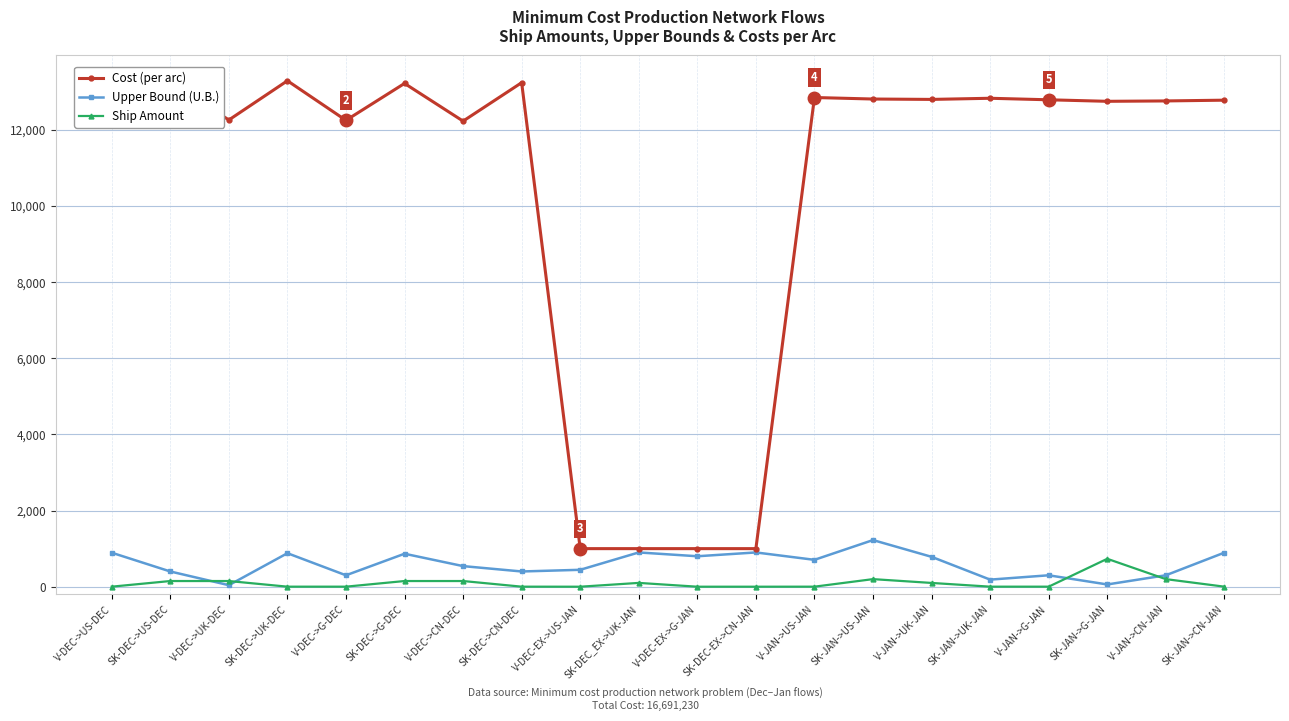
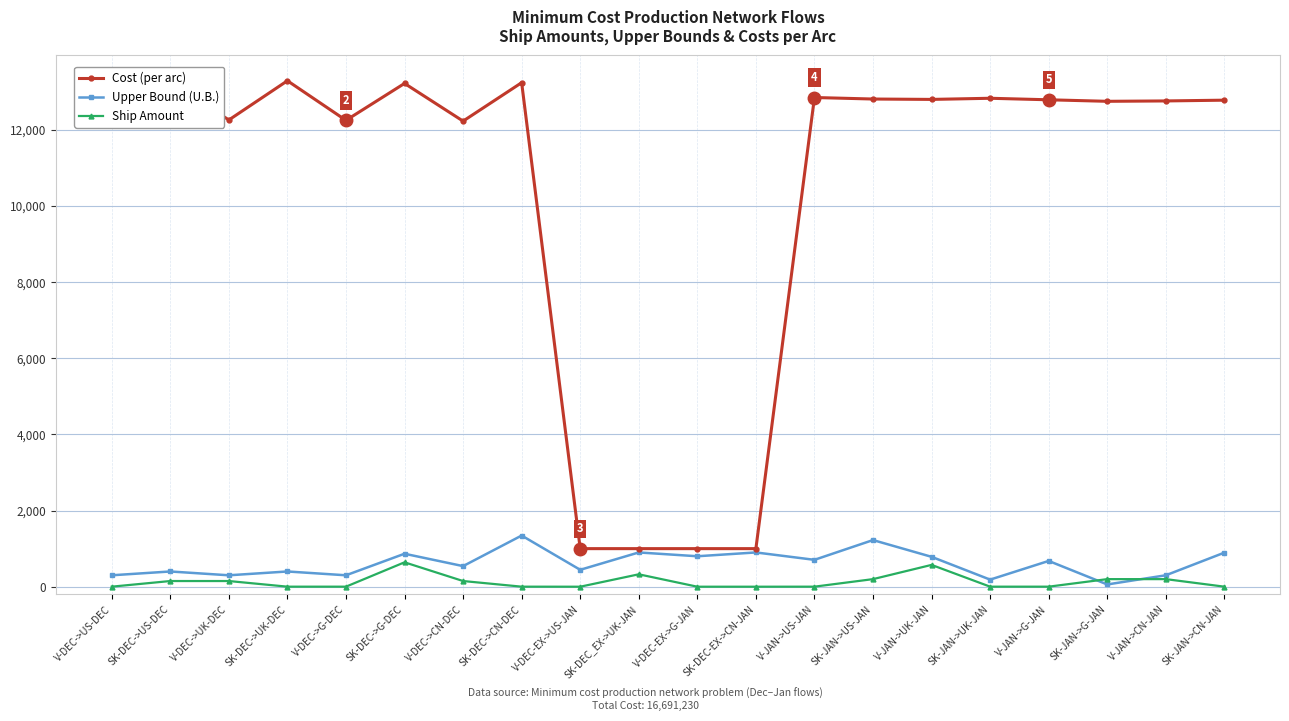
Upper Bound (U.B.), V-DEC->US-DEC: 900 -> 300
Upper Bound (U.B.), V-DEC->UK-DEC: 0 -> 300
Upper Bound (U.B.), SK-DEC->UK-DEC: 900 -> 400
Ship Amount, SK-DEC->G-DEC: 100 -> 600
Upper Bound (U.B.), SK-DEC->CN-DEC: 400 -> 1,300
Ship Amount, SK-DEC_EX->UK-JAN: 100 -> 300
Ship Amount, V-JAN->UK-JAN: 100 -> 600
Upper Bound (U.B.), V-JAN->G-JAN: 300 -> 700
Ship Amount, SK-JAN->G-JAN: 700 -> 200
